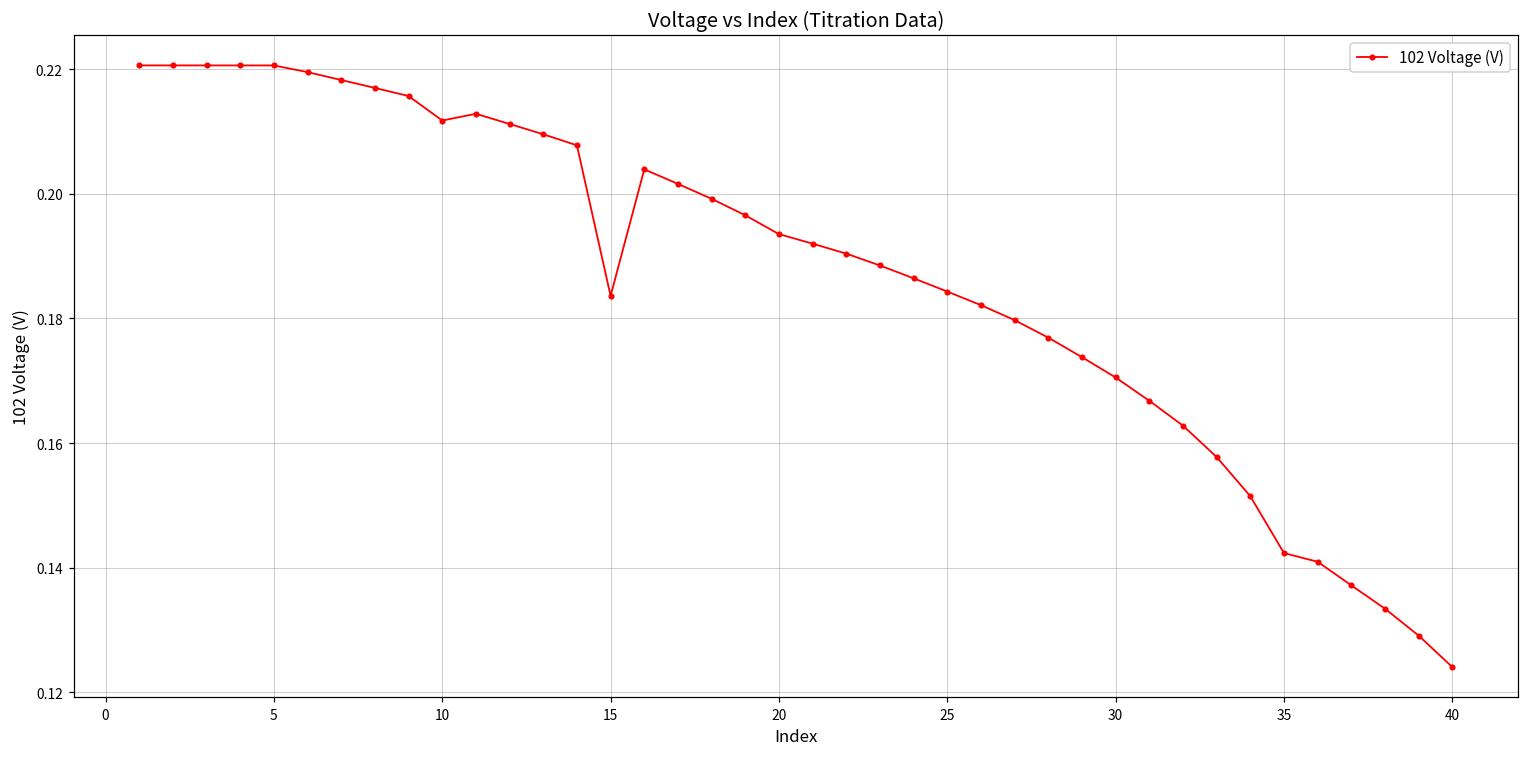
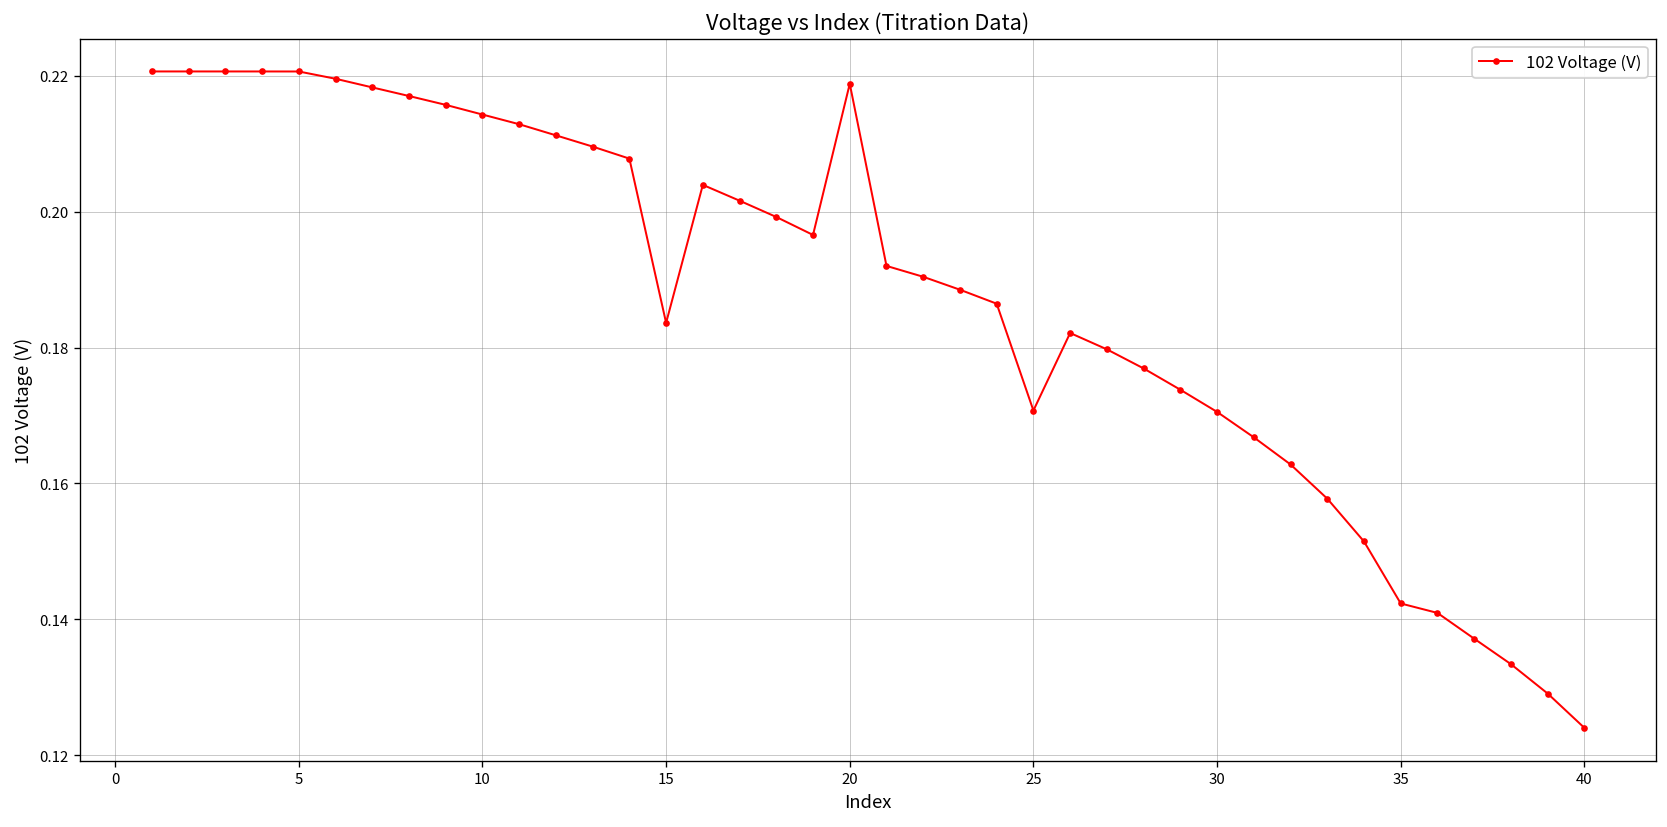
10: 0.212 -> 0.214
20: 0.194 -> 0.219
25: 0.184 -> 0.171
